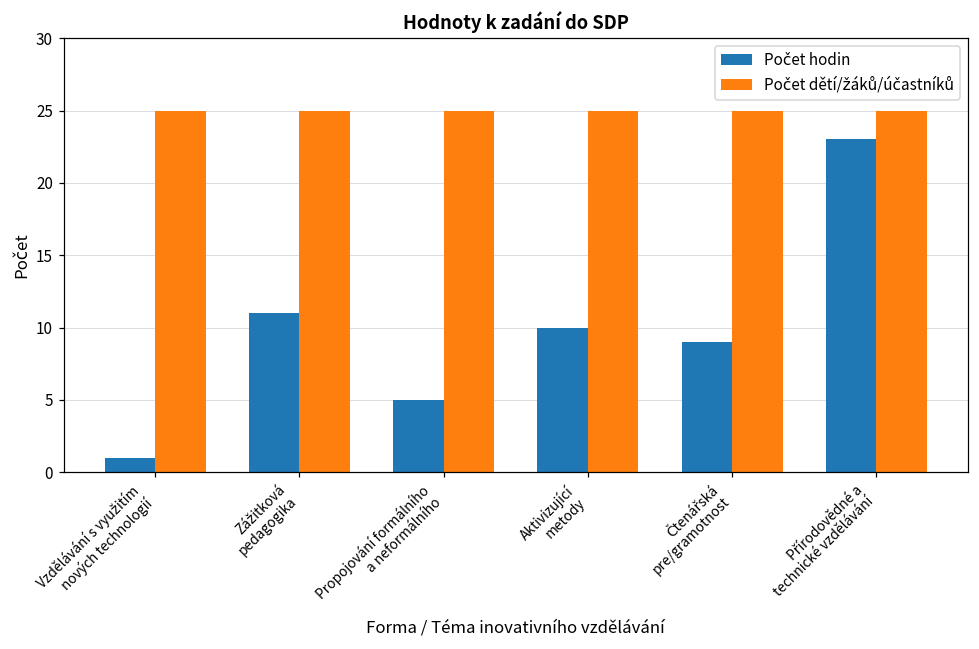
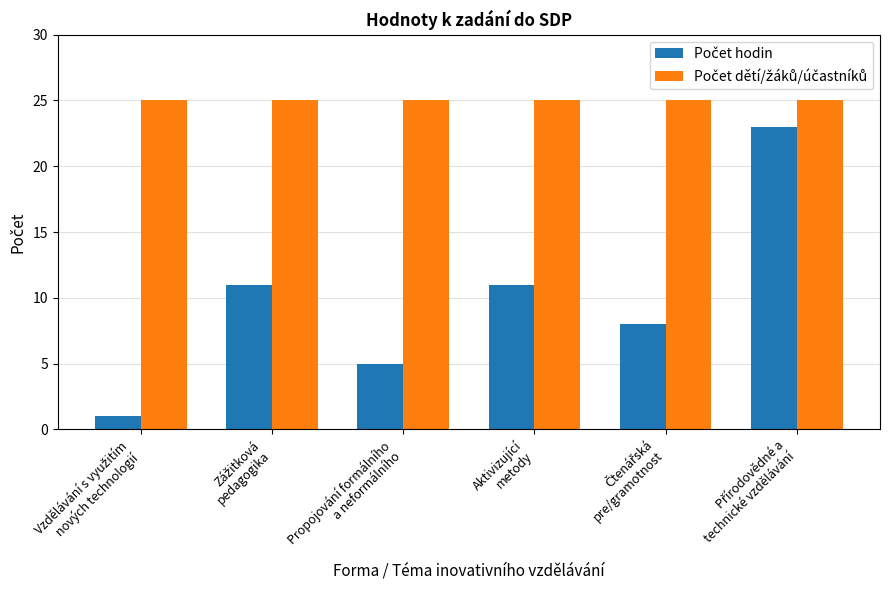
Počet hodin, Aktivizující metody: 10 -> 11
Počet hodin, Čtenářská pre/gramotnost: 9 -> 8
